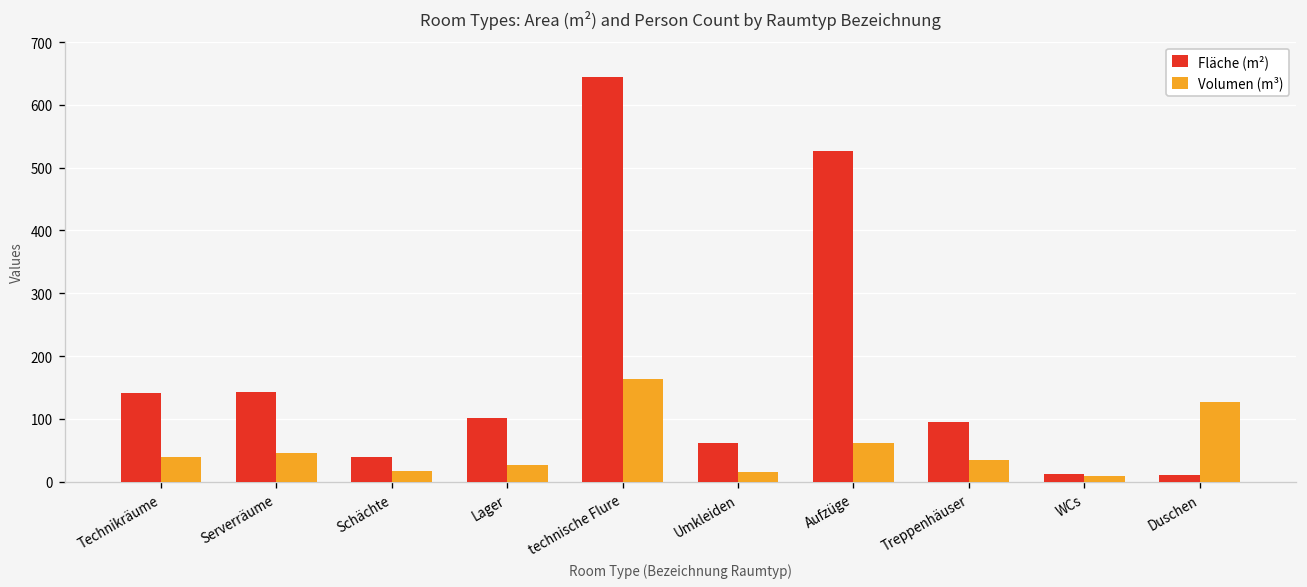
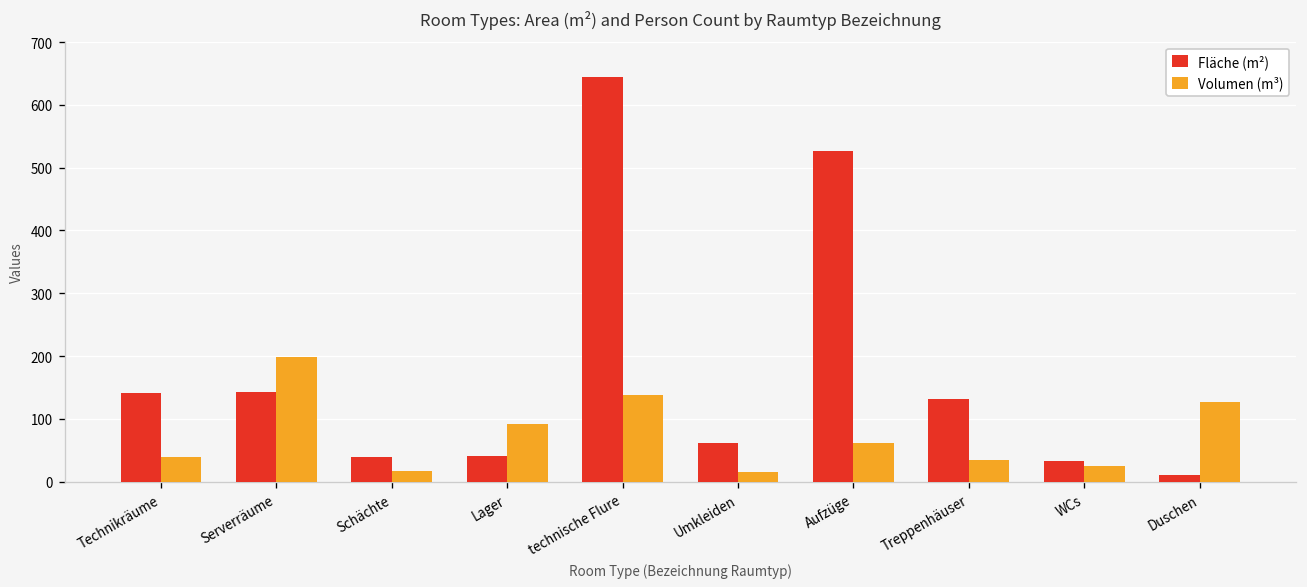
Volumen (m³), Serverräume: 50 -> 200
Fläche (m²), Lager: 100 -> 40
Volumen (m³), Lager: 30 -> 90
Volumen (m³), technische Flure: 160 -> 140
Fläche (m²), Treppenhäuser: 90 -> 130
Fläche (m²), WCs: 10 -> 30
Volumen (m³), WCs: 10 -> 30
